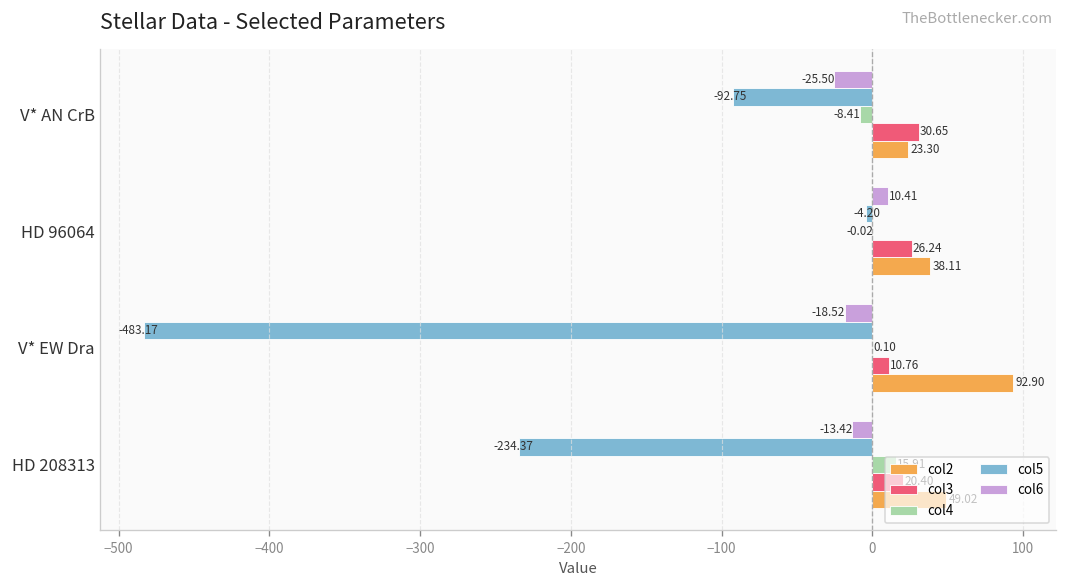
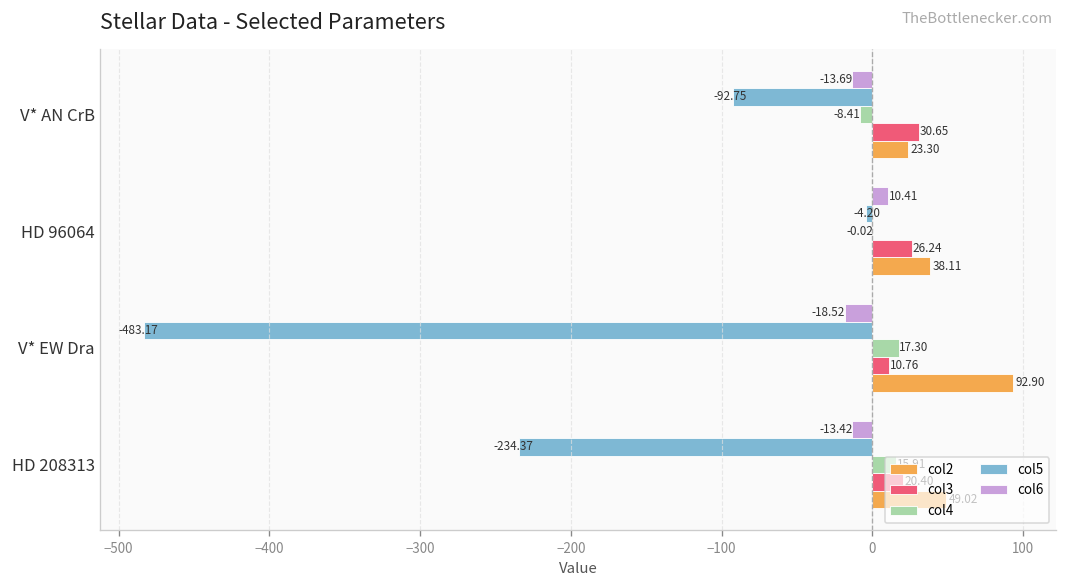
col6, V* AN CrB: -25.50 -> -13.69
col4, V* EW Dra: 0.10 -> 17.30
